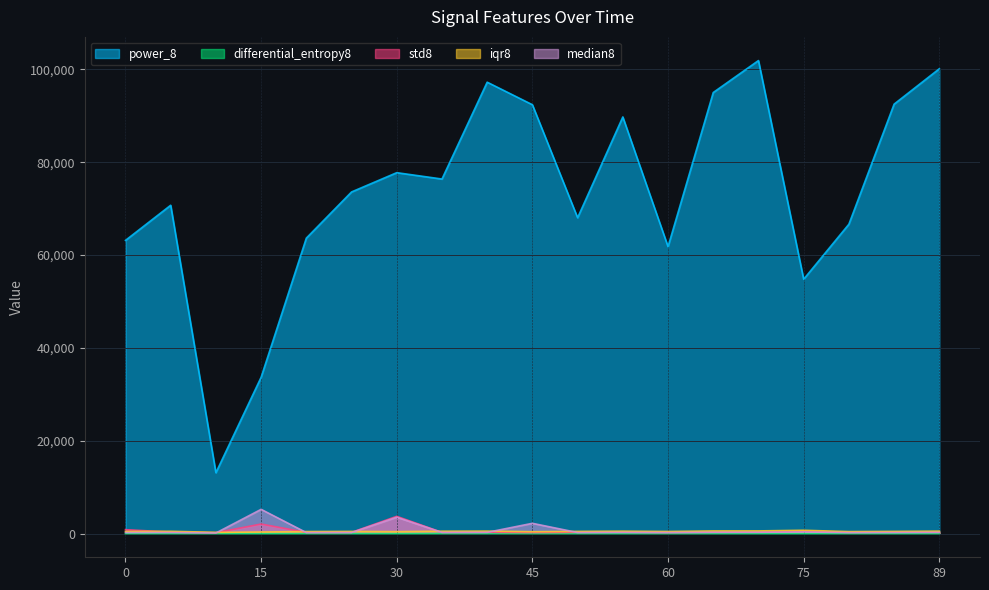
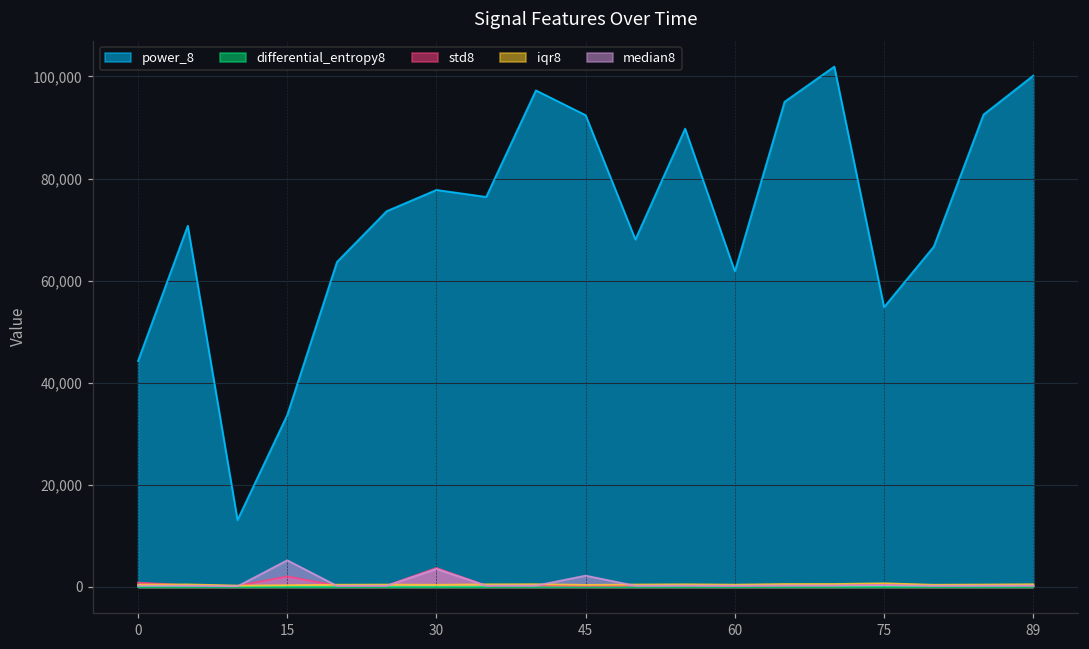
power_8, 0: 63,000 -> 44,000
